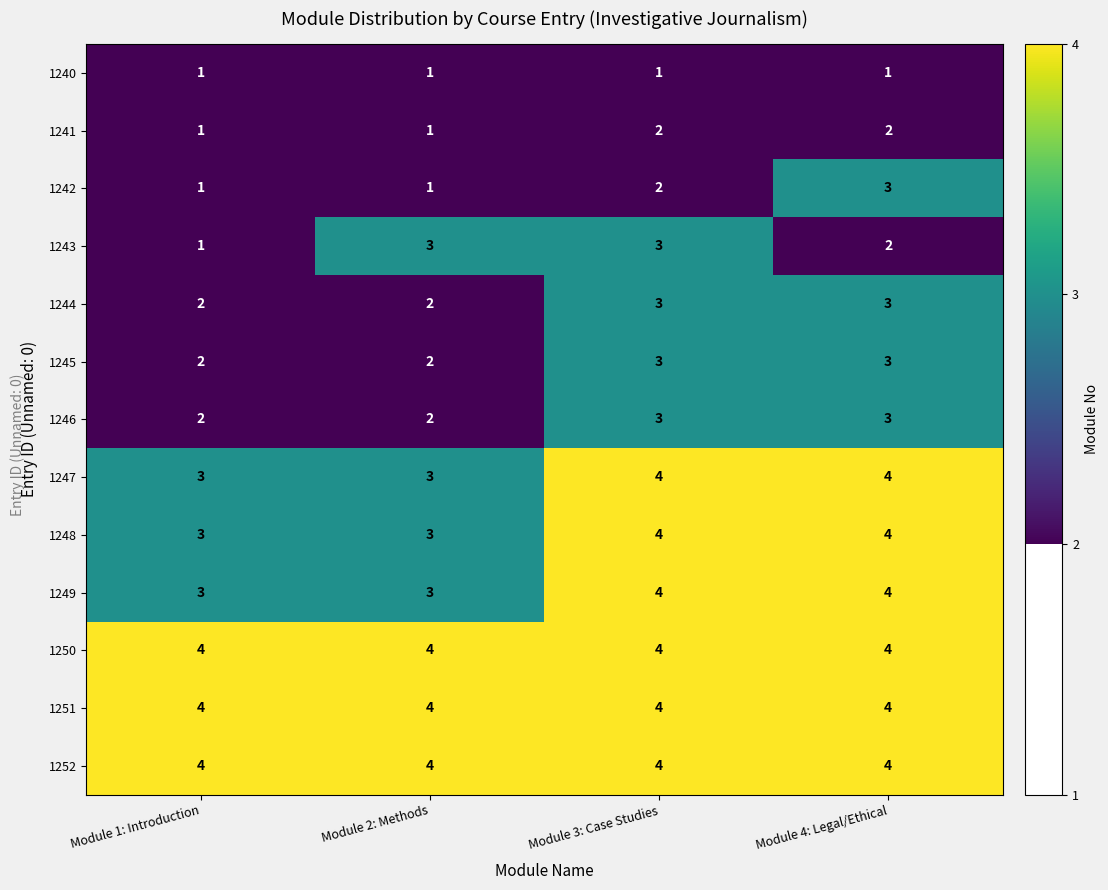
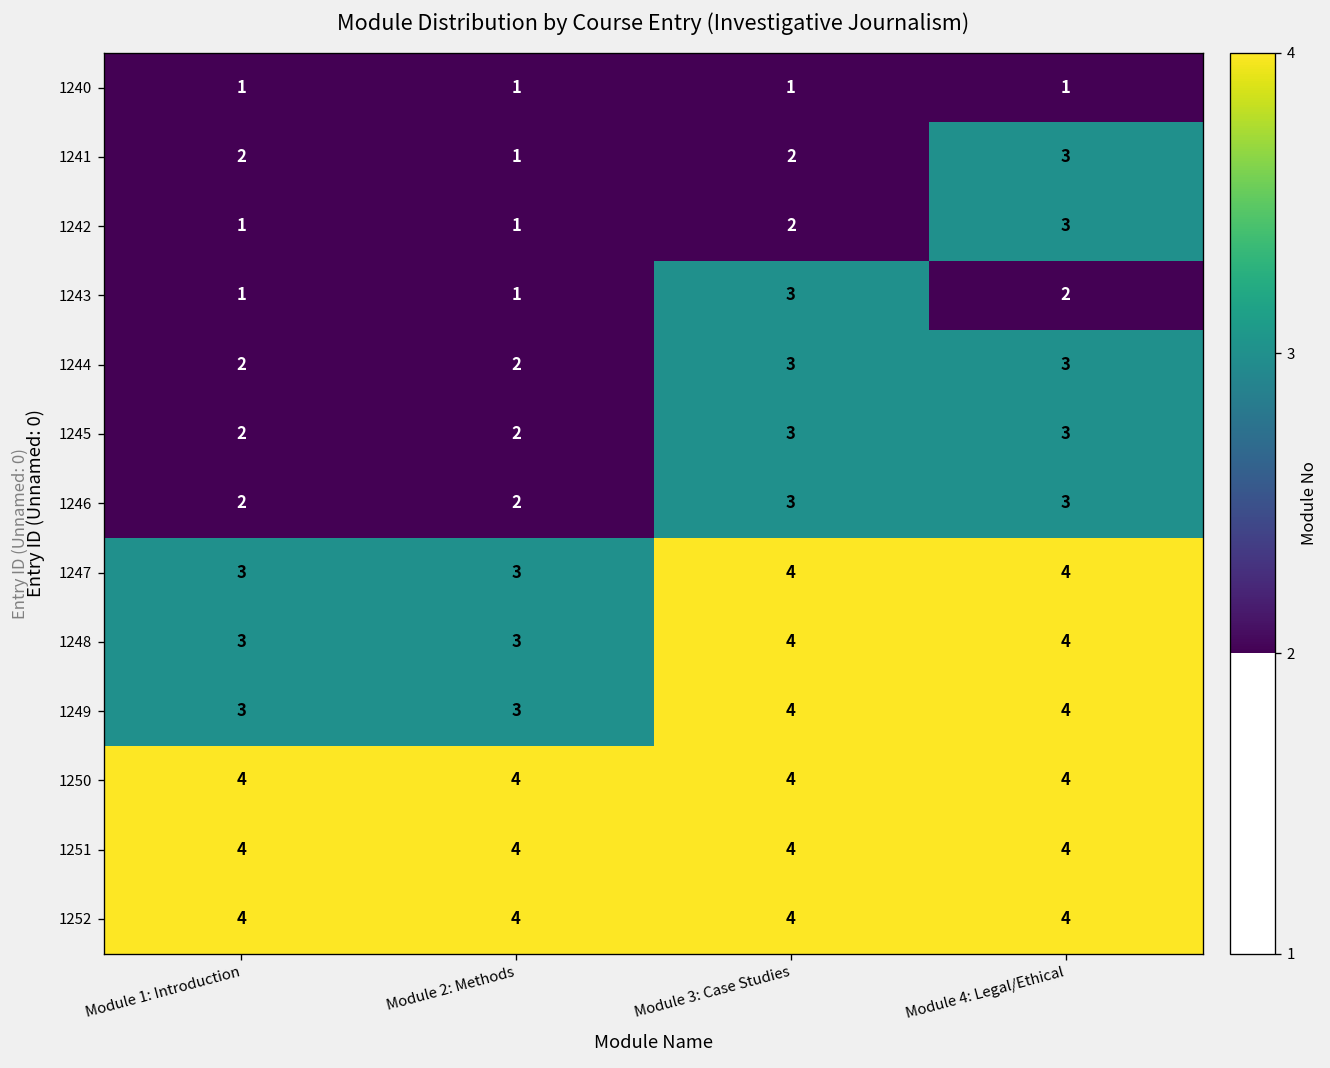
1241, Module 1: Introduction: 1 -> 2
1241, Module 4: Legal/Ethical: 2 -> 3
1243, Module 2: Methods: 3 -> 1
